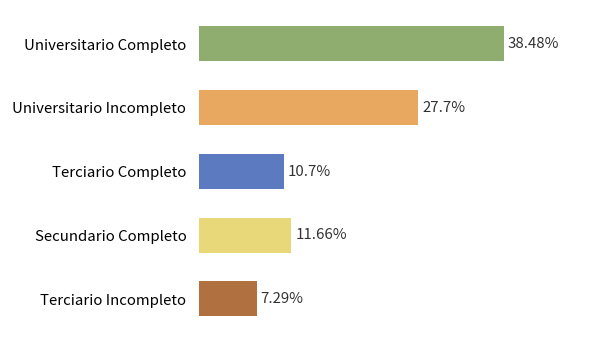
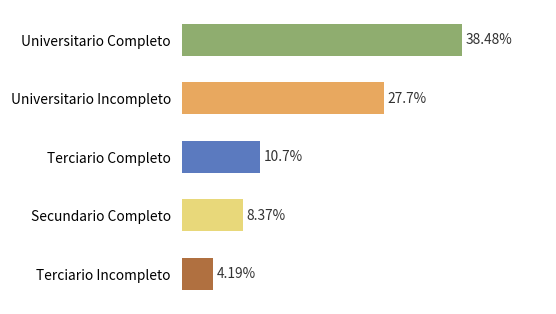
Secundario Completo: 11.66% -> 8.37%
Terciario Incompleto: 7.29% -> 4.19%
